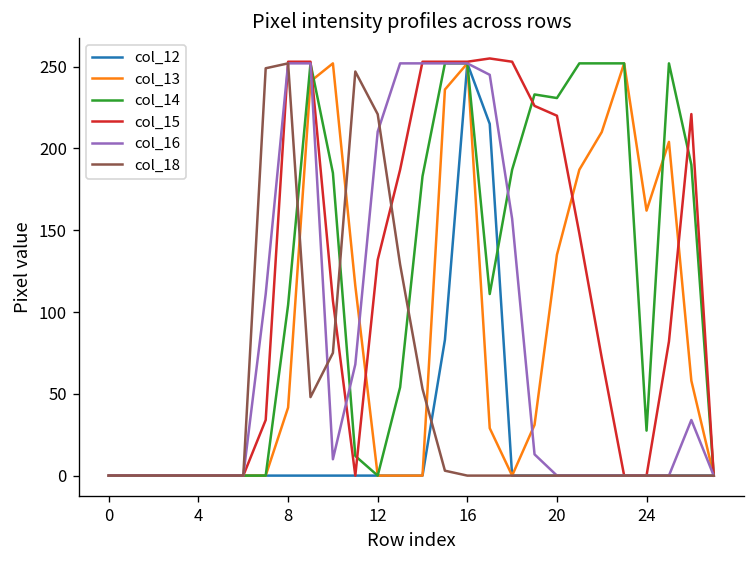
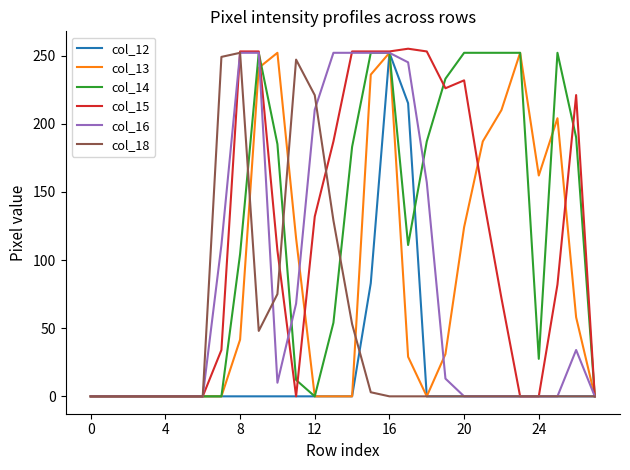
col_13, 20: 135 -> 124
col_14, 20: 231 -> 252
col_15, 20: 220 -> 232
